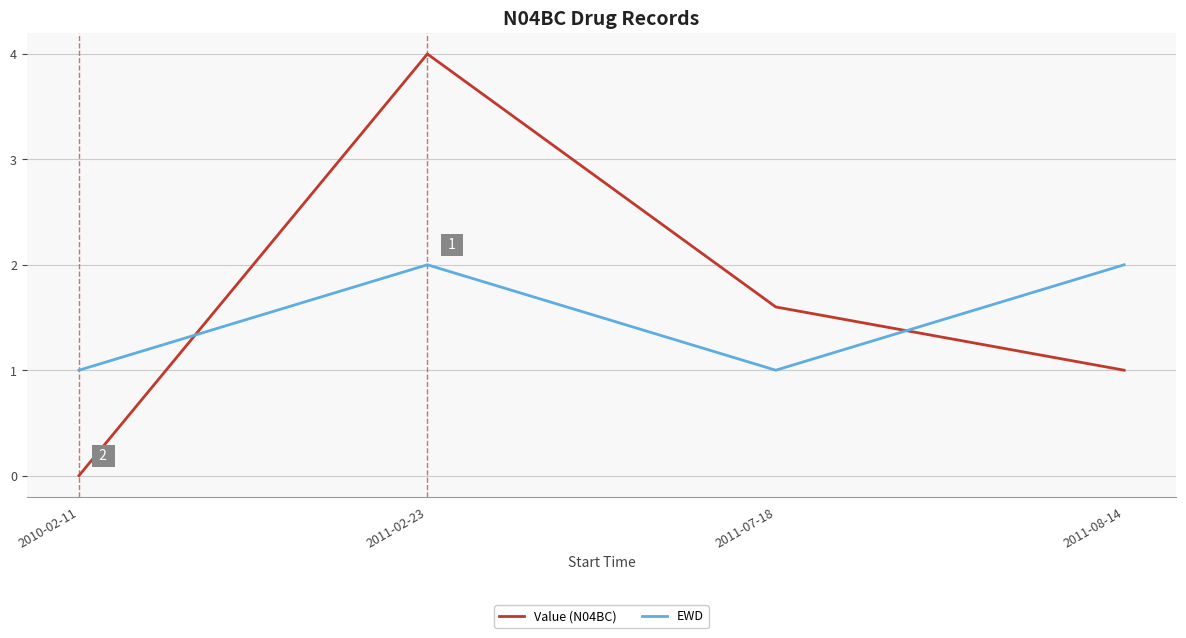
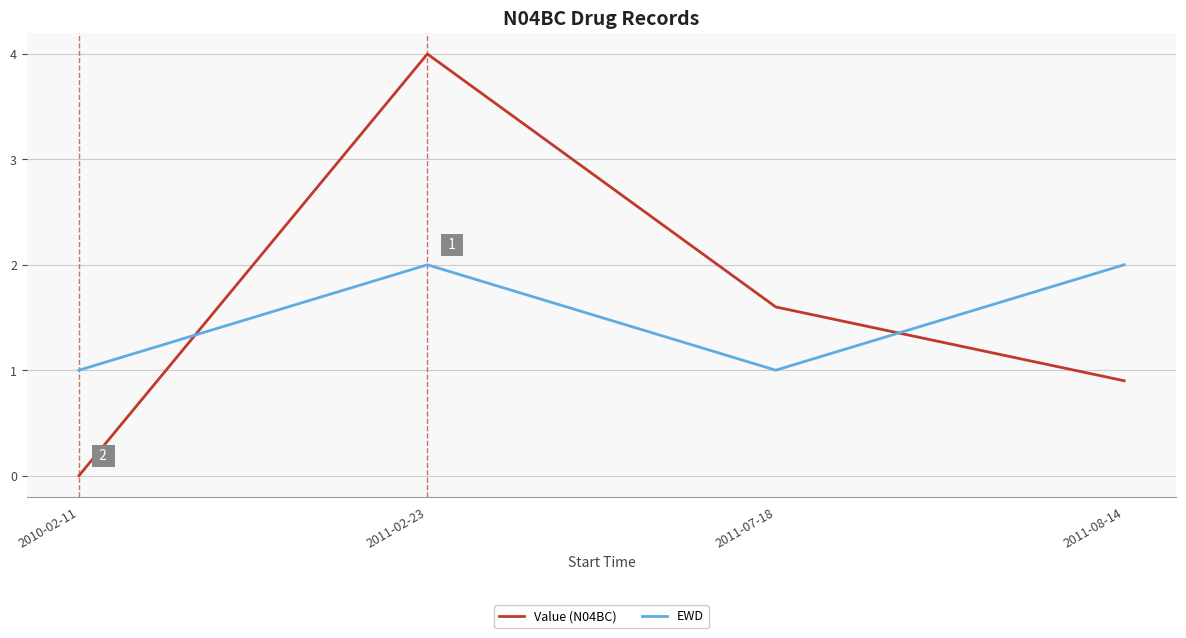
Value (N04BC), 2011-08-14: 1.0 -> 0.9
